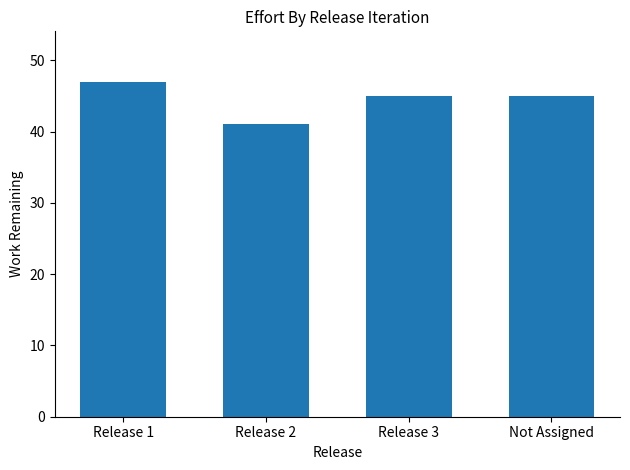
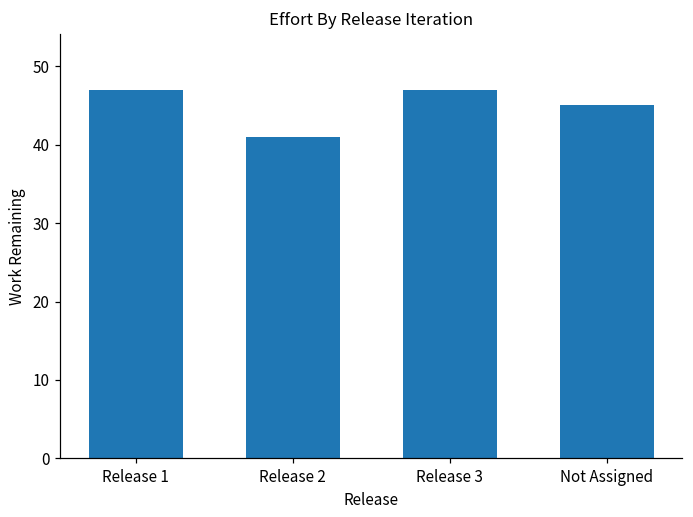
Release 3: 45 -> 47
